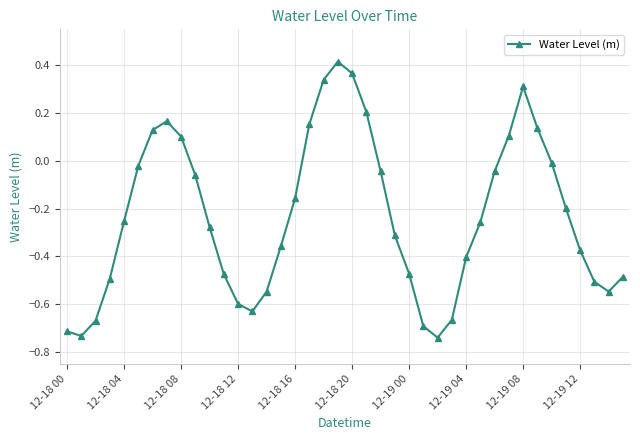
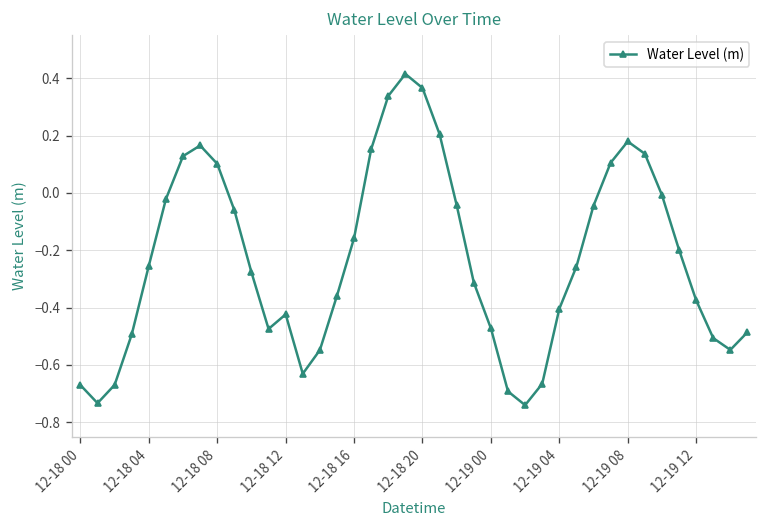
12-18 00: -0.71 -> -0.67
12-18 12: -0.60 -> -0.42
12-19 08: 0.31 -> 0.18
